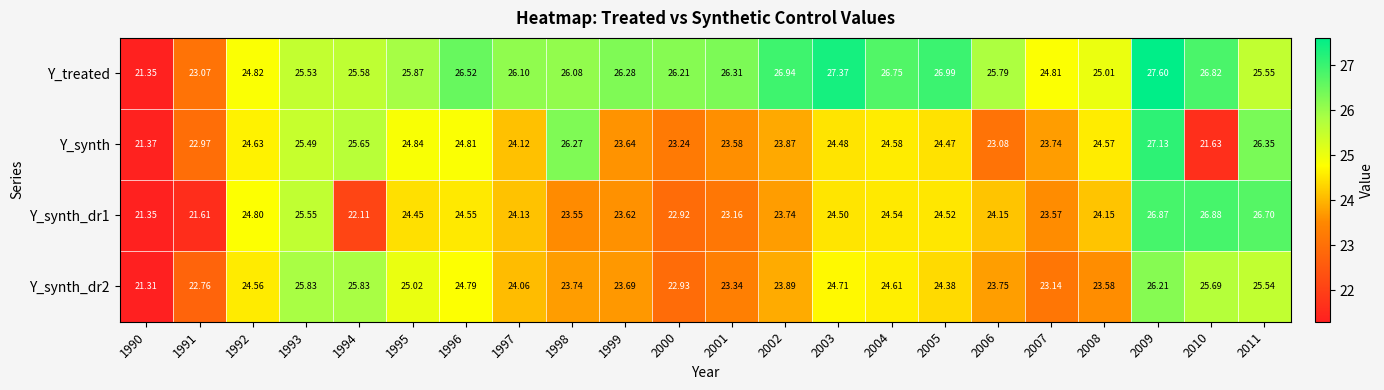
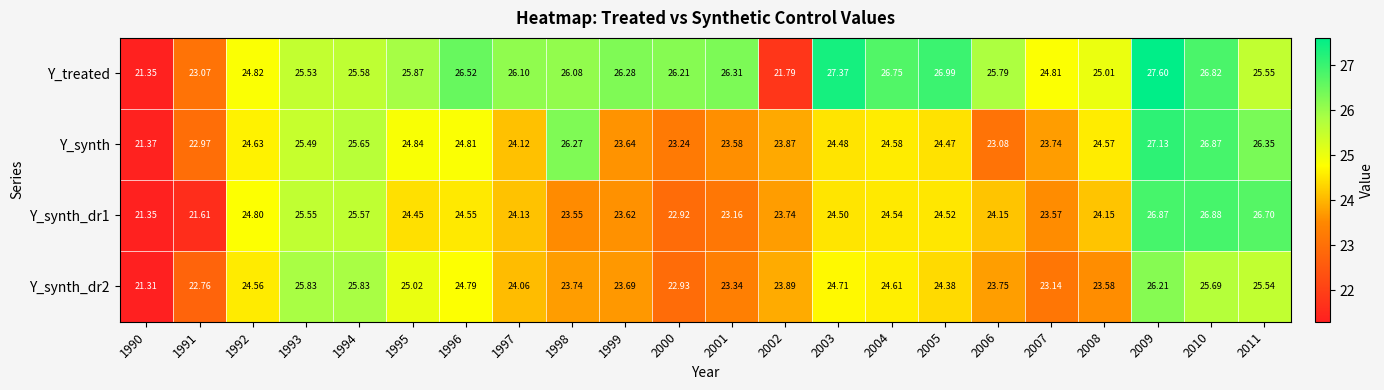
Y_treated, 2002: 26.94 -> 21.79
Y_synth, 2010: 21.63 -> 26.87
Y_synth_dr1, 1994: 22.11 -> 25.57
